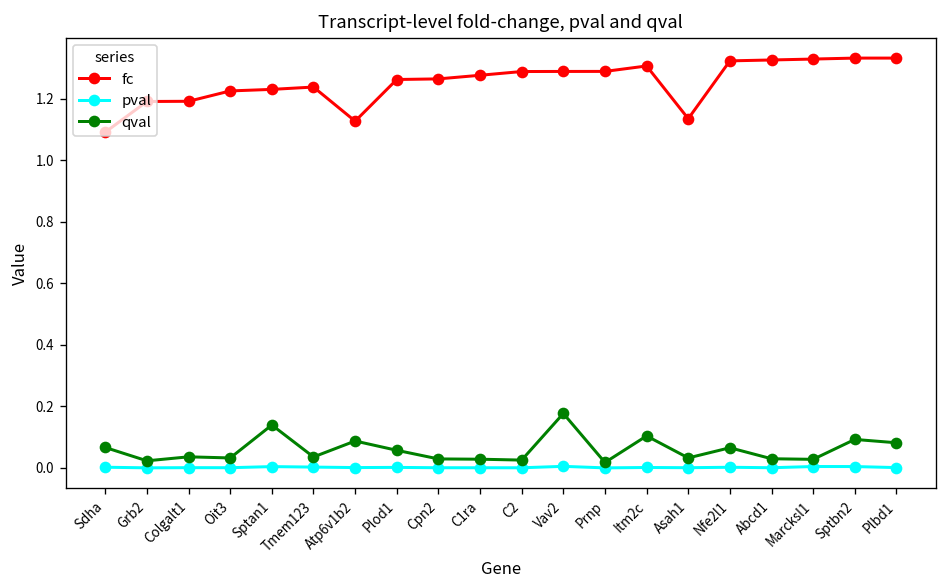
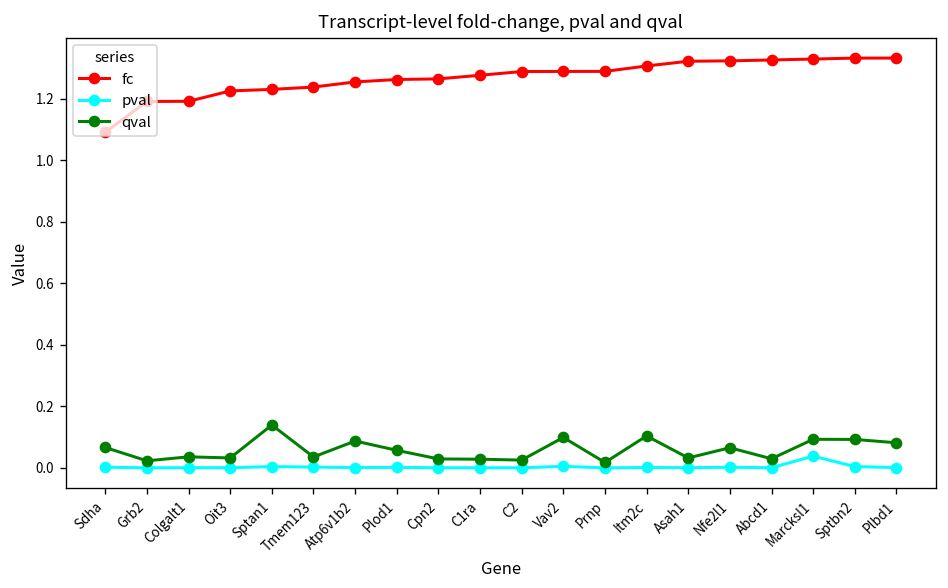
fc, Atp6v1b2: 1.13 -> 1.25
qval, Vav2: 0.18 -> 0.10
fc, Asah1: 1.13 -> 1.32
pval, Marcksl1: 0.00 -> 0.04
qval, Marcksl1: 0.03 -> 0.09
